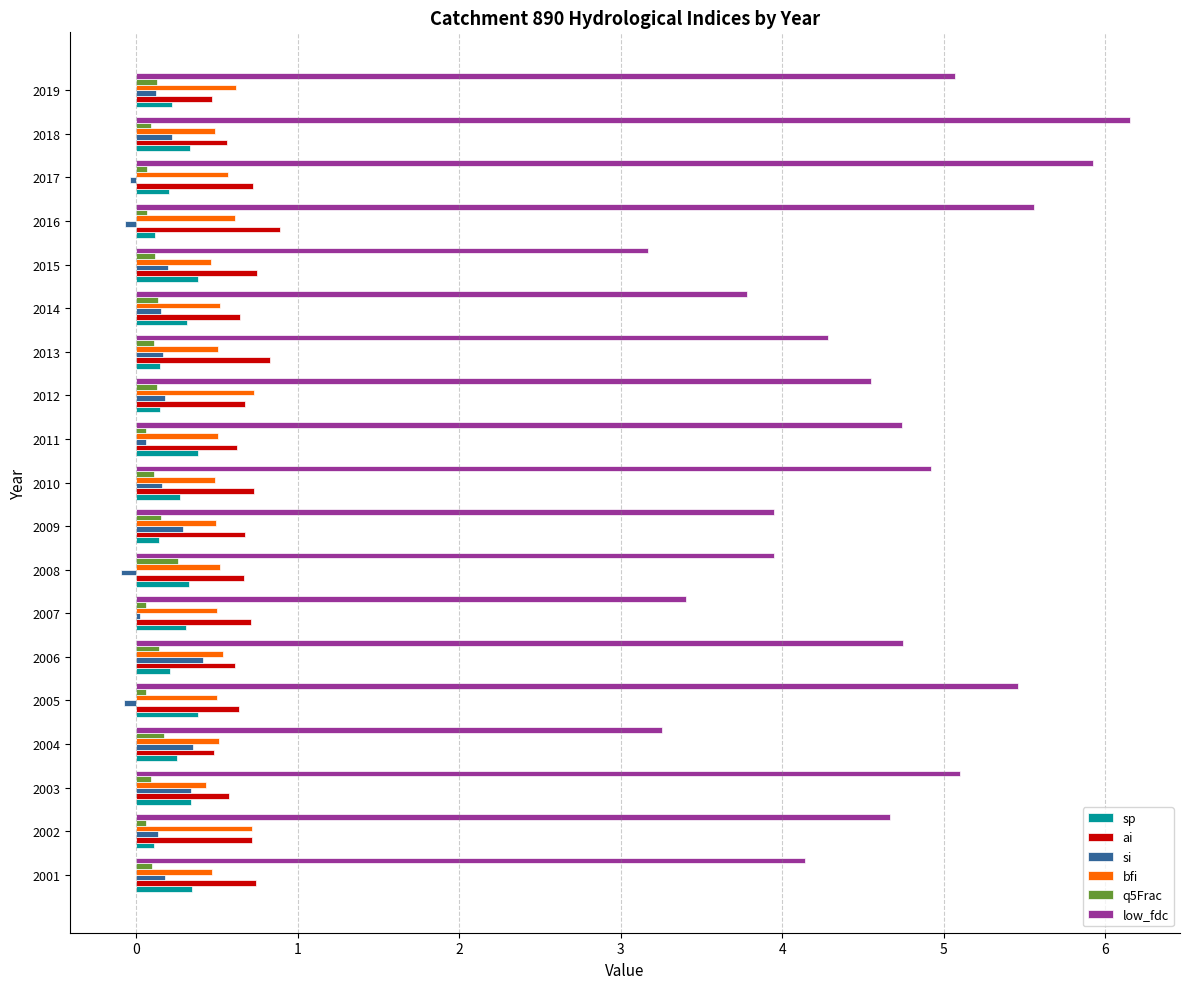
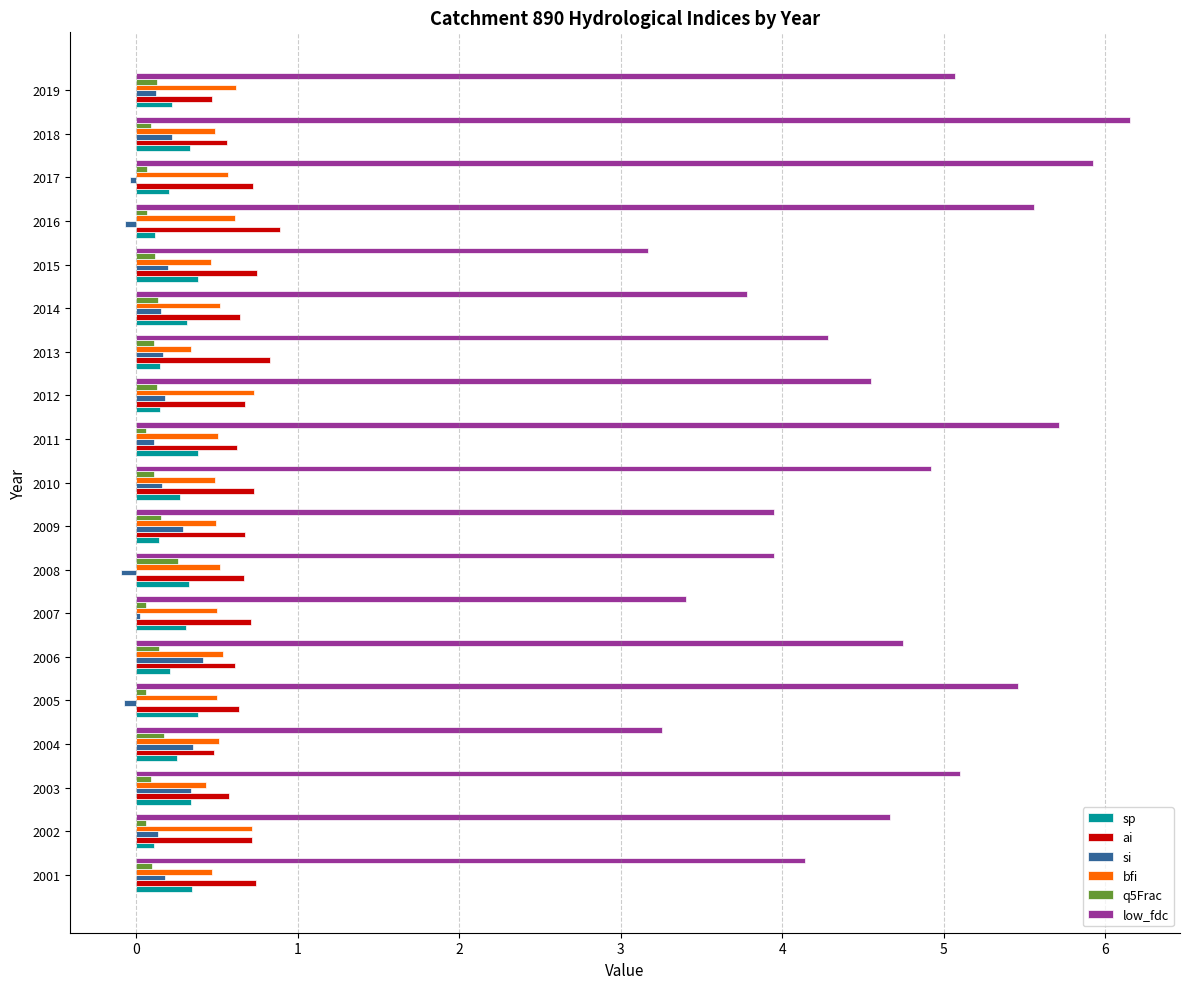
bfi, 2013: 0.50 -> 0.34
low_fdc, 2011: 4.74 -> 5.71
si, 2011: 0.06 -> 0.11
